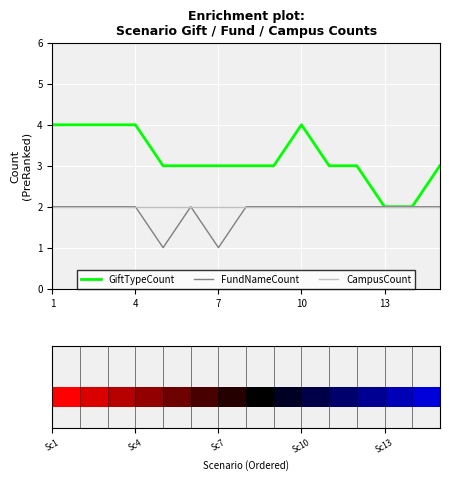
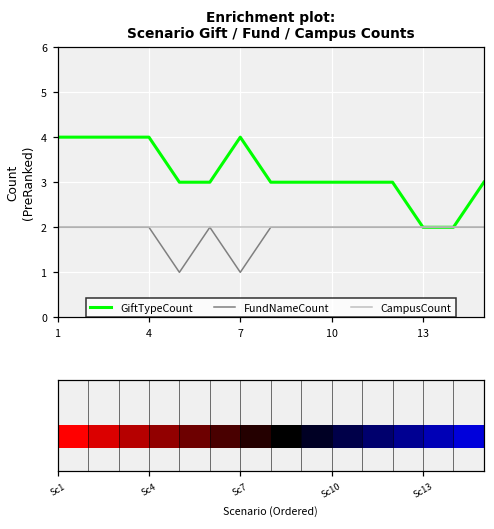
Enrichment plot: Scenario Gift / Fund / Campus Counts, GiftTypeCount, 7: 3 -> 4
Enrichment plot: Scenario Gift / Fund / Campus Counts, GiftTypeCount, 10: 4 -> 3
